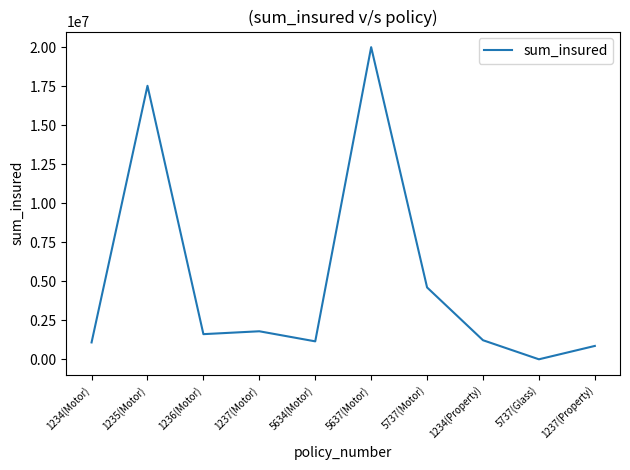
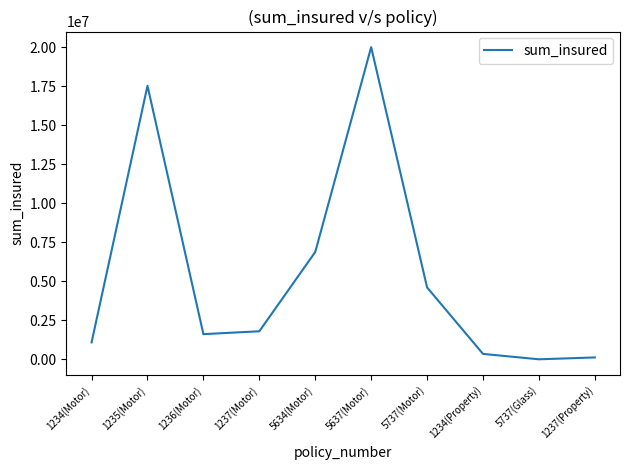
5634(Motor): 1200000 -> 6900000
1234(Property): 1200000 -> 400000
1237(Property): 900000 -> 100000
